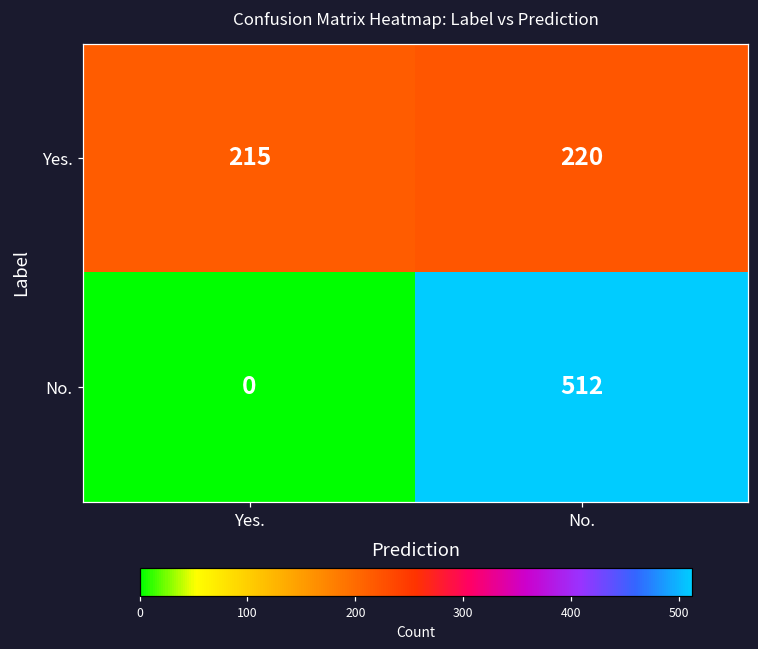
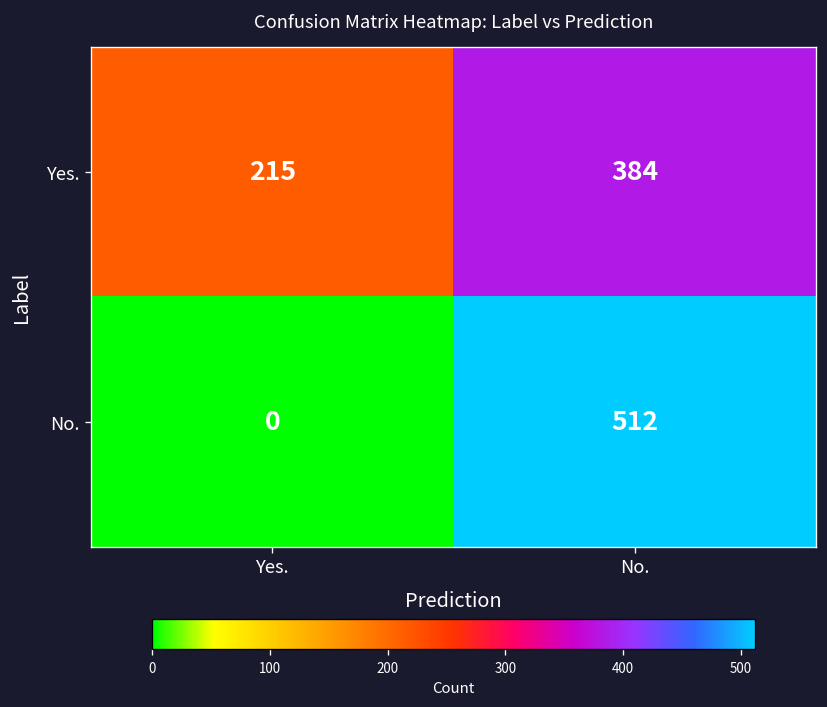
Yes., No.: 220 -> 384
